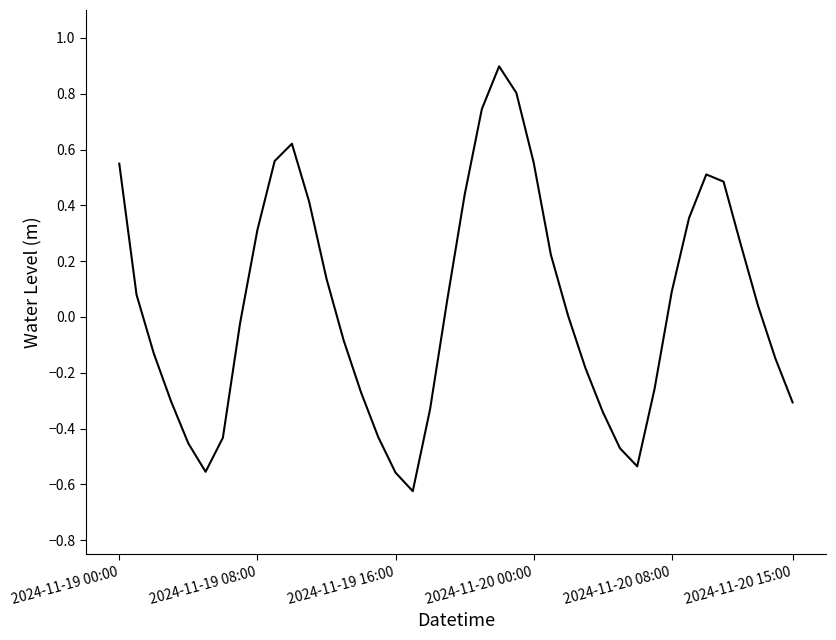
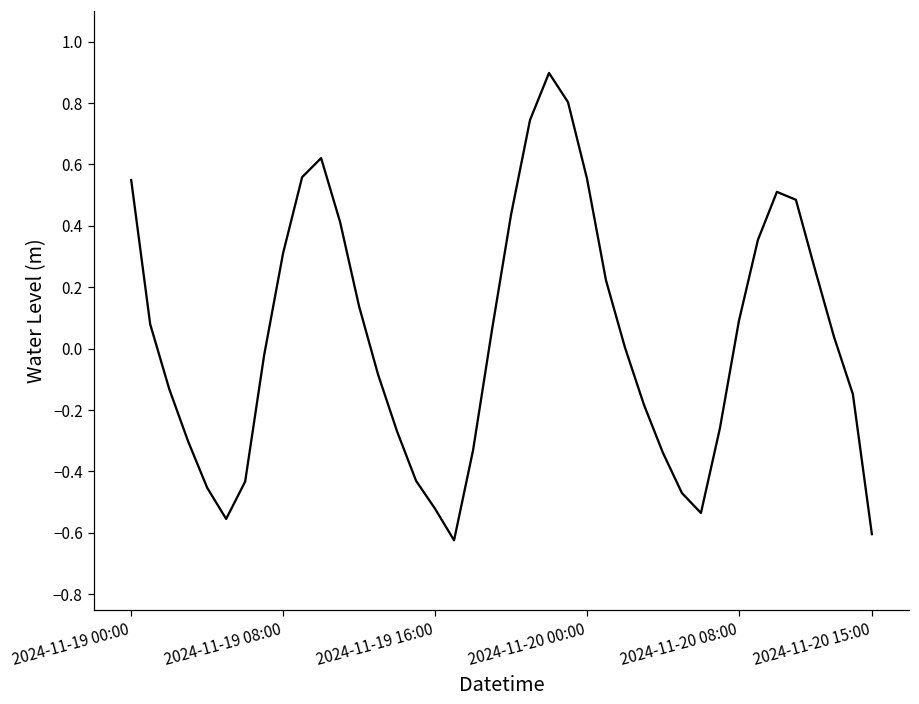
2024-11-19 16:00: -0.56 -> -0.52
2024-11-20 15:00: -0.31 -> -0.60
